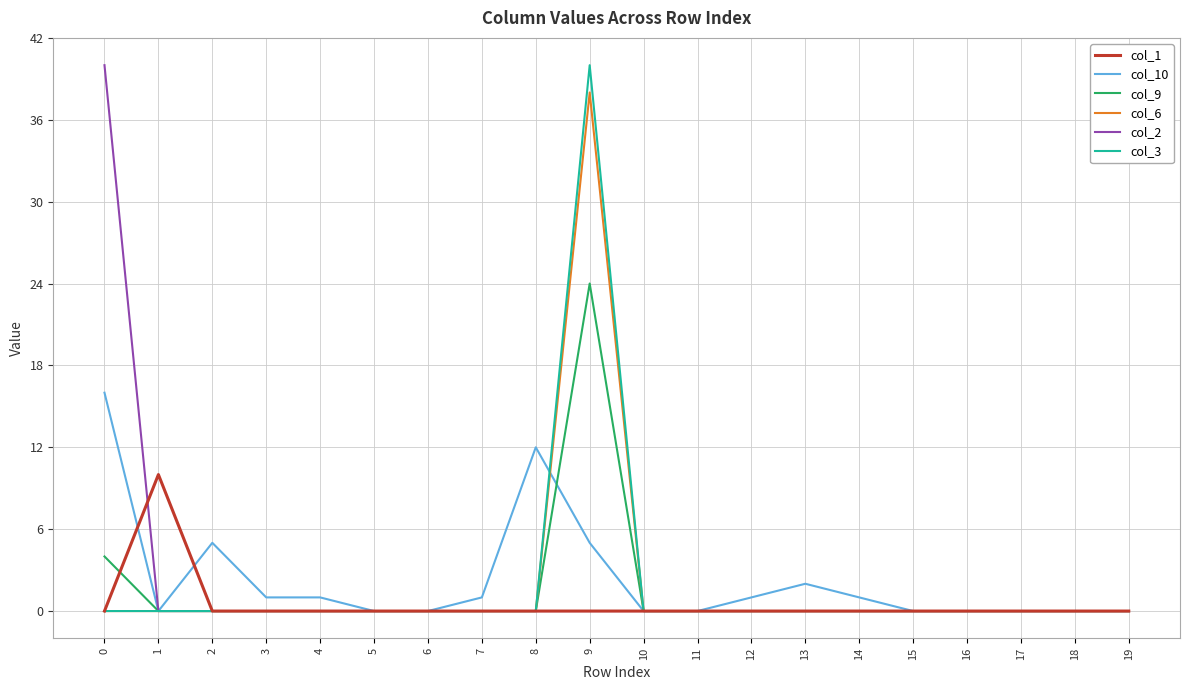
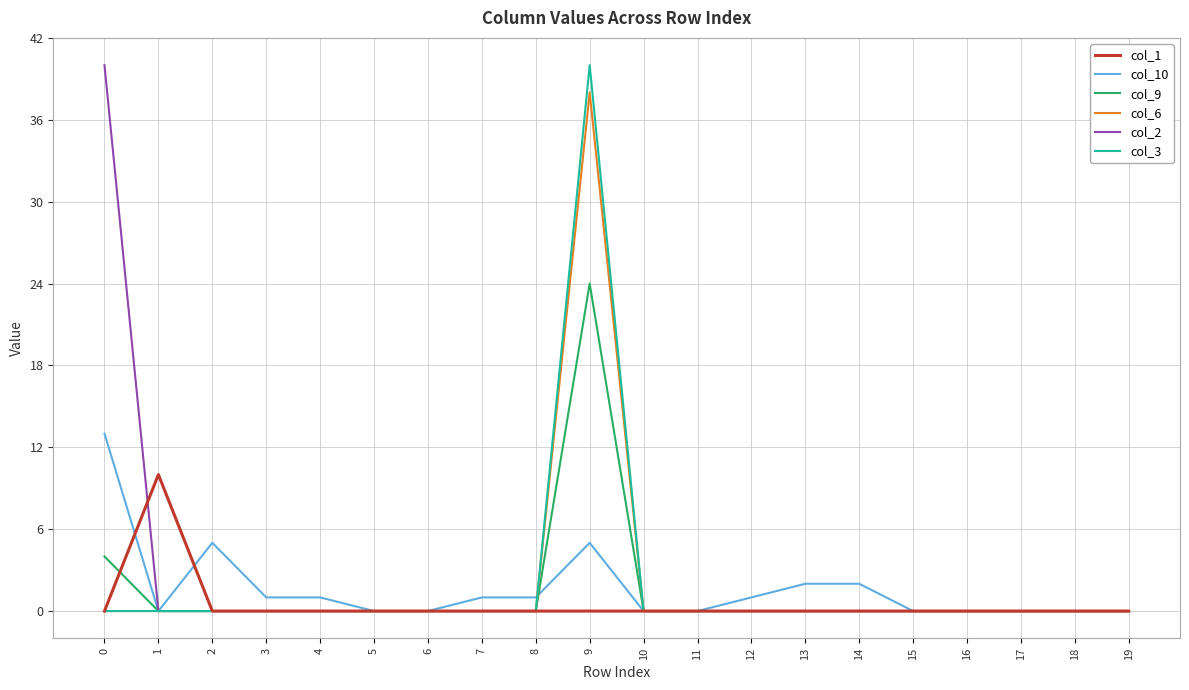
col_10, 0: 16 -> 13
col_10, 8: 12 -> 1
col_10, 14: 1 -> 2
